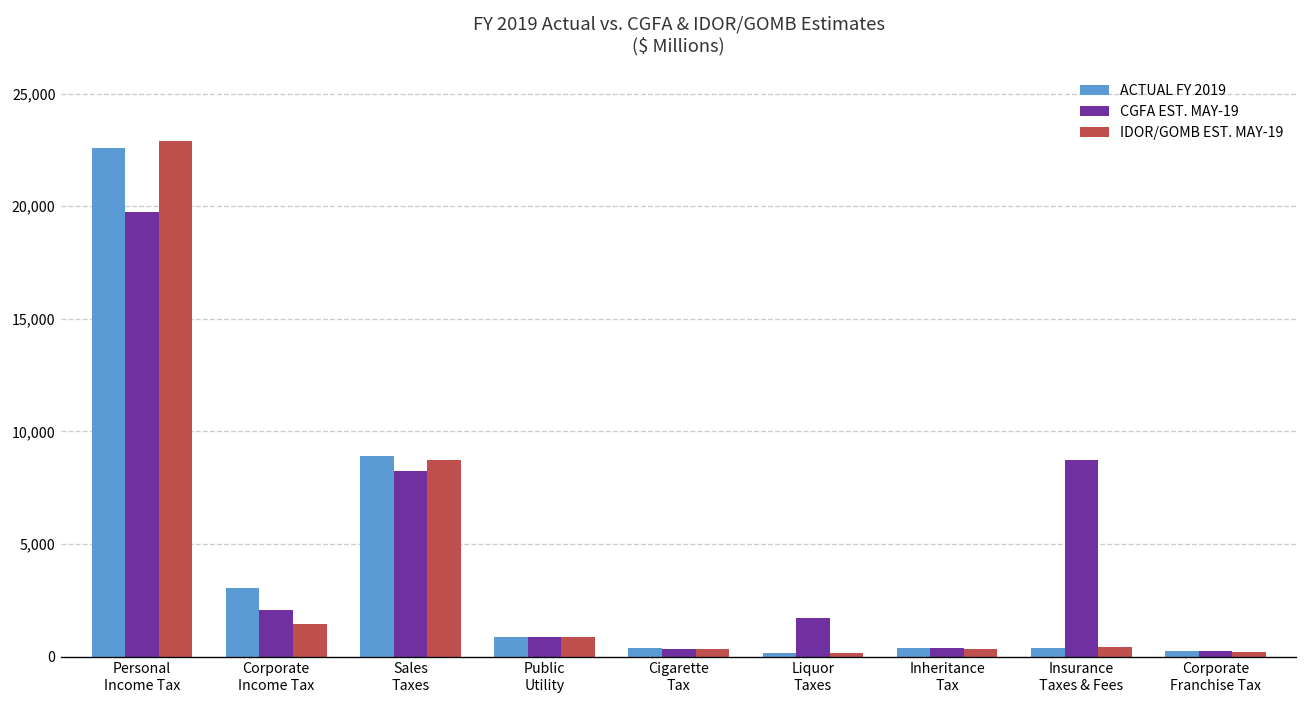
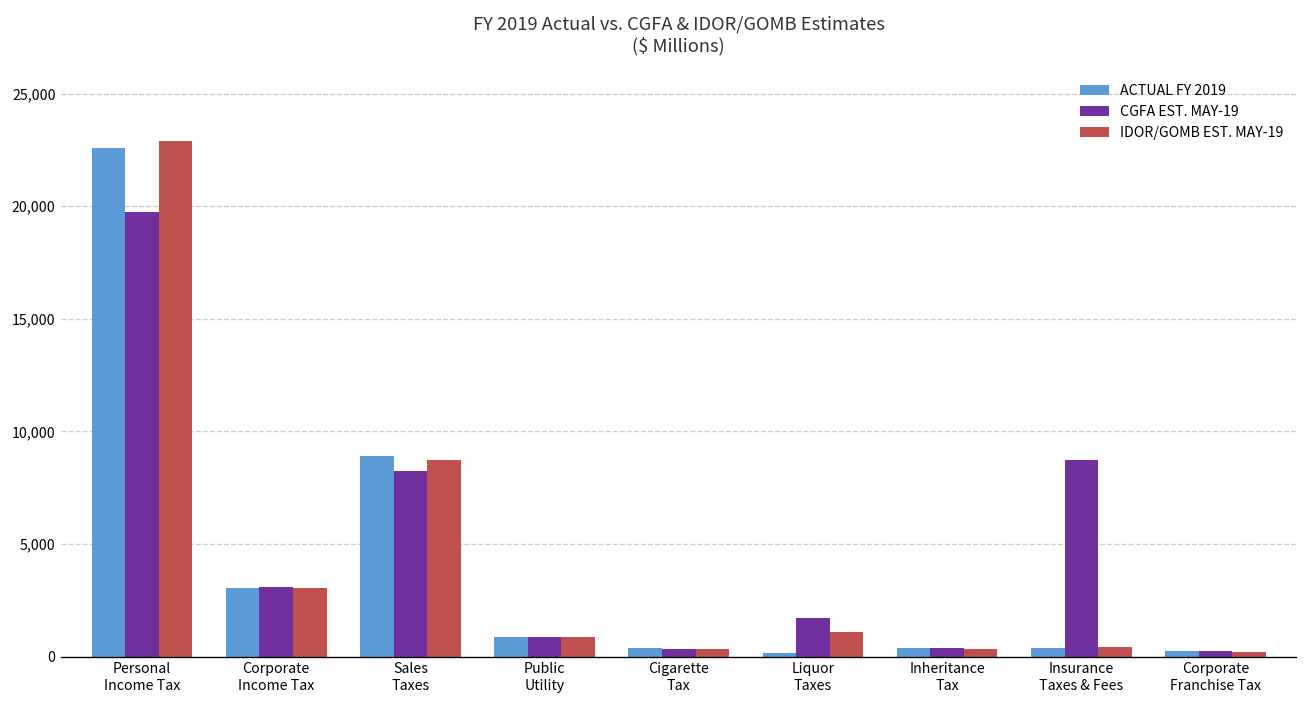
CGFA EST. MAY-19, Corporate Income Tax: 2,100 -> 3,100
IDOR/GOMB EST. MAY-19, Corporate Income Tax: 1,400 -> 3,000
IDOR/GOMB EST. MAY-19, Liquor Taxes: 200 -> 1,100
